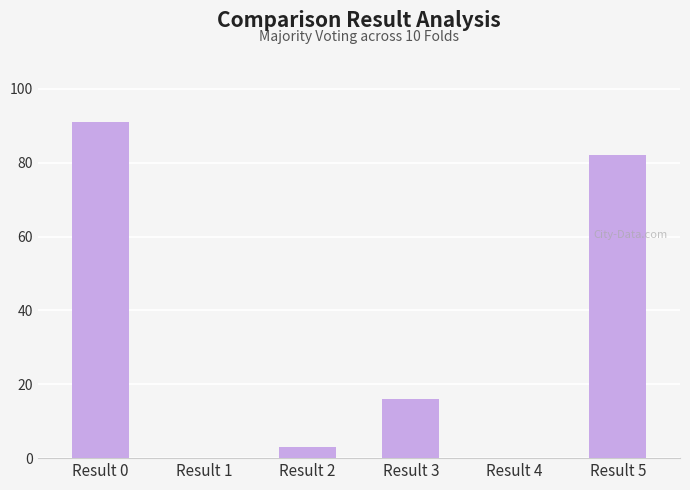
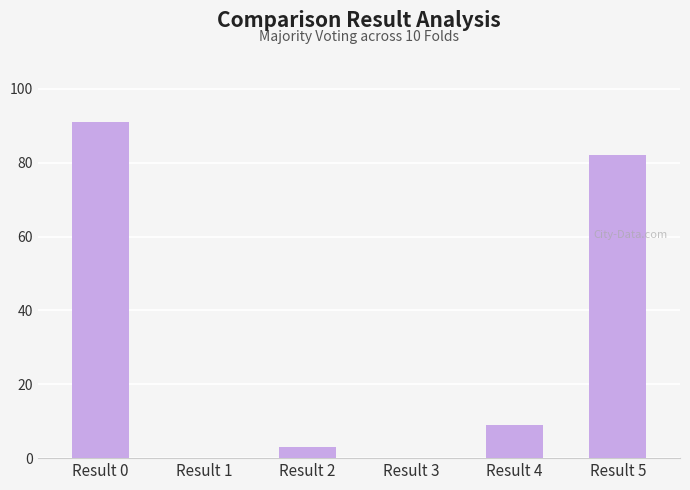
Result 3: 16 -> 0
Result 4: 0 -> 9
